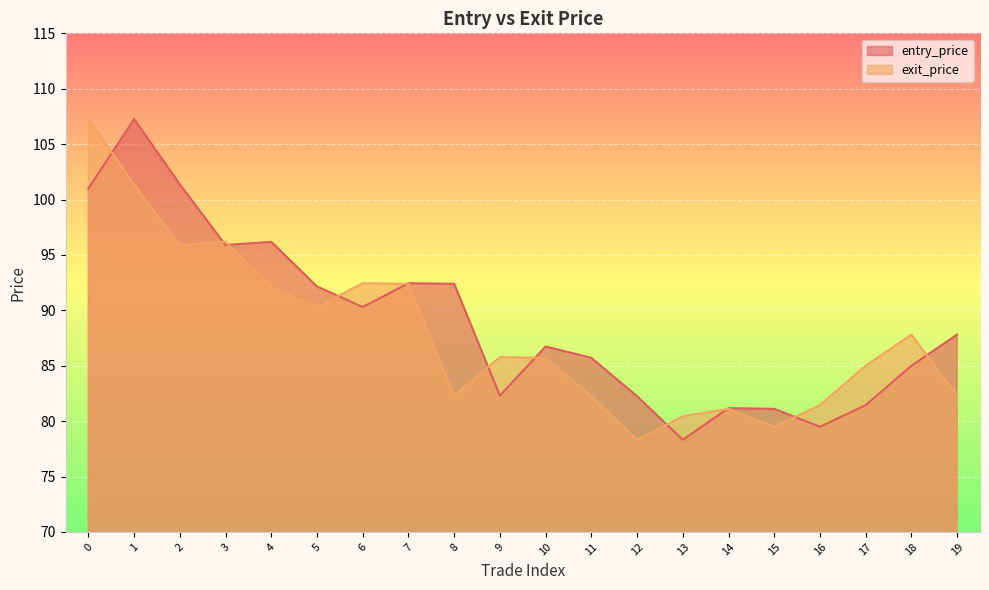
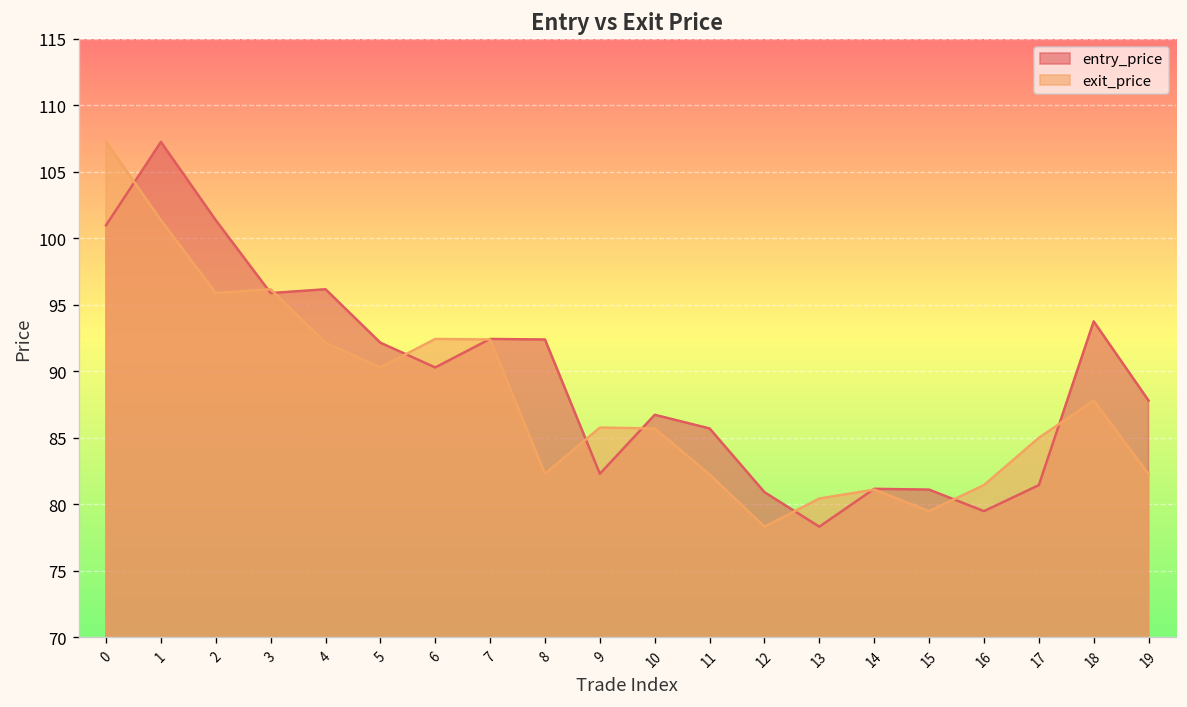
entry_price, 12: 82.2 -> 80.9
entry_price, 18: 85.0 -> 93.8
